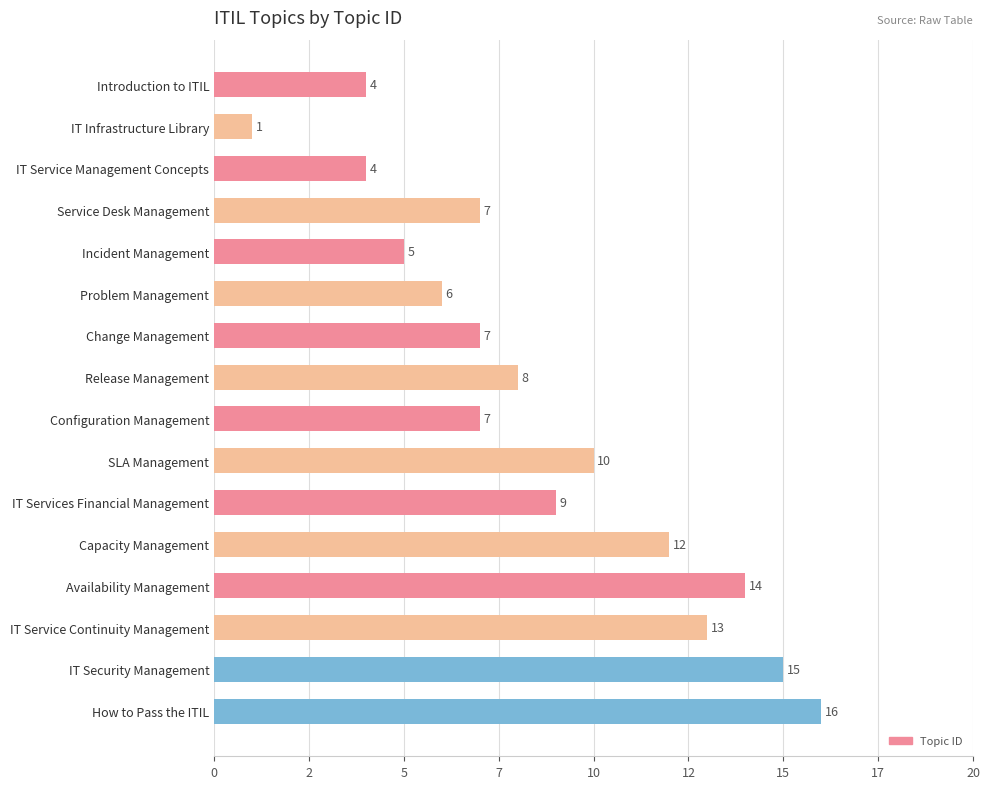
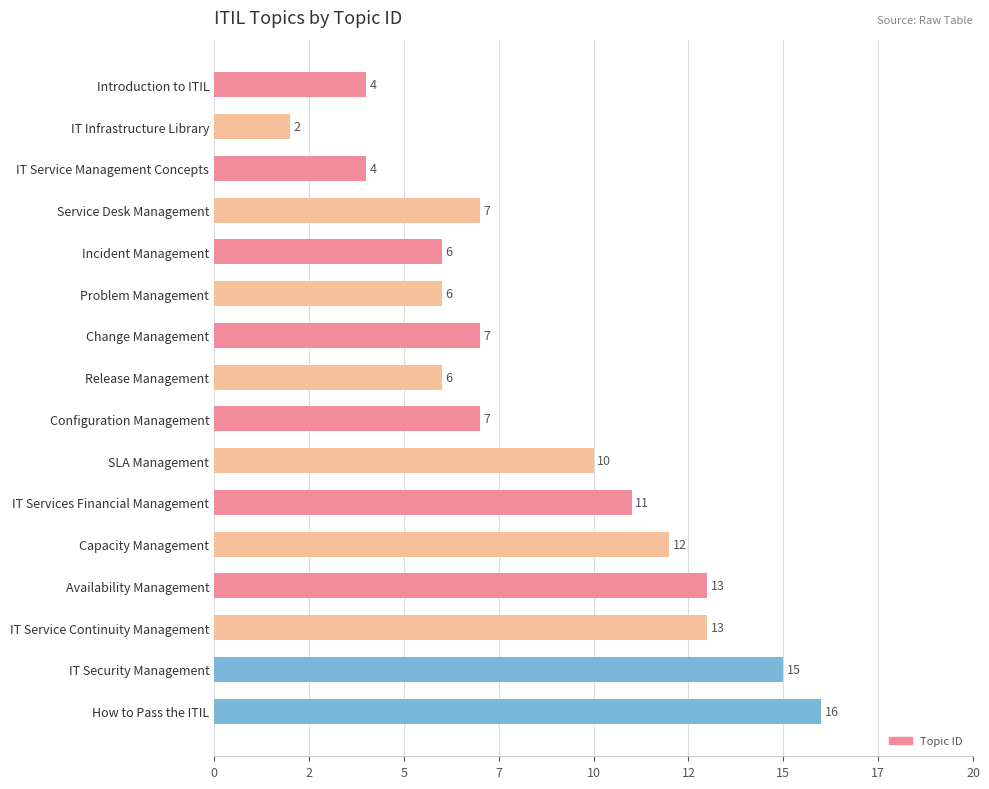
IT Infrastructure Library: 1 -> 2
Incident Management: 5 -> 6
Release Management: 8 -> 6
IT Services Financial Management: 9 -> 11
Availability Management: 14 -> 13
